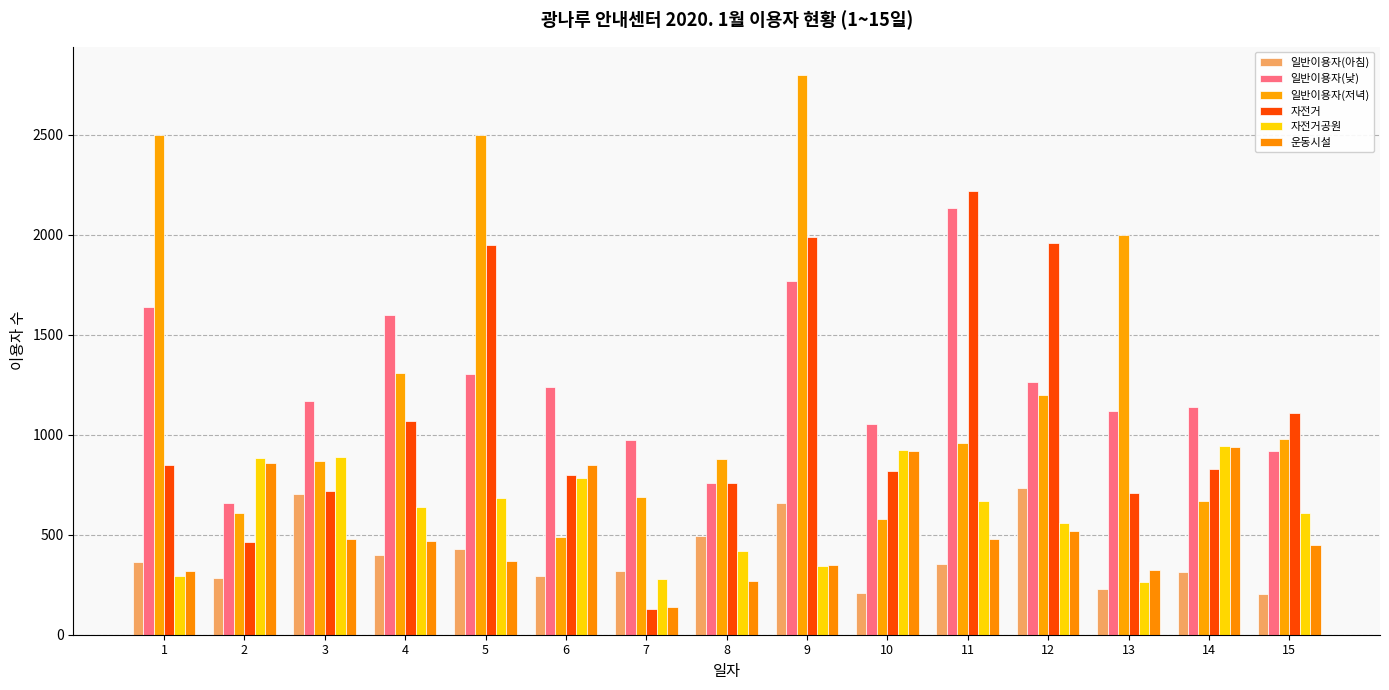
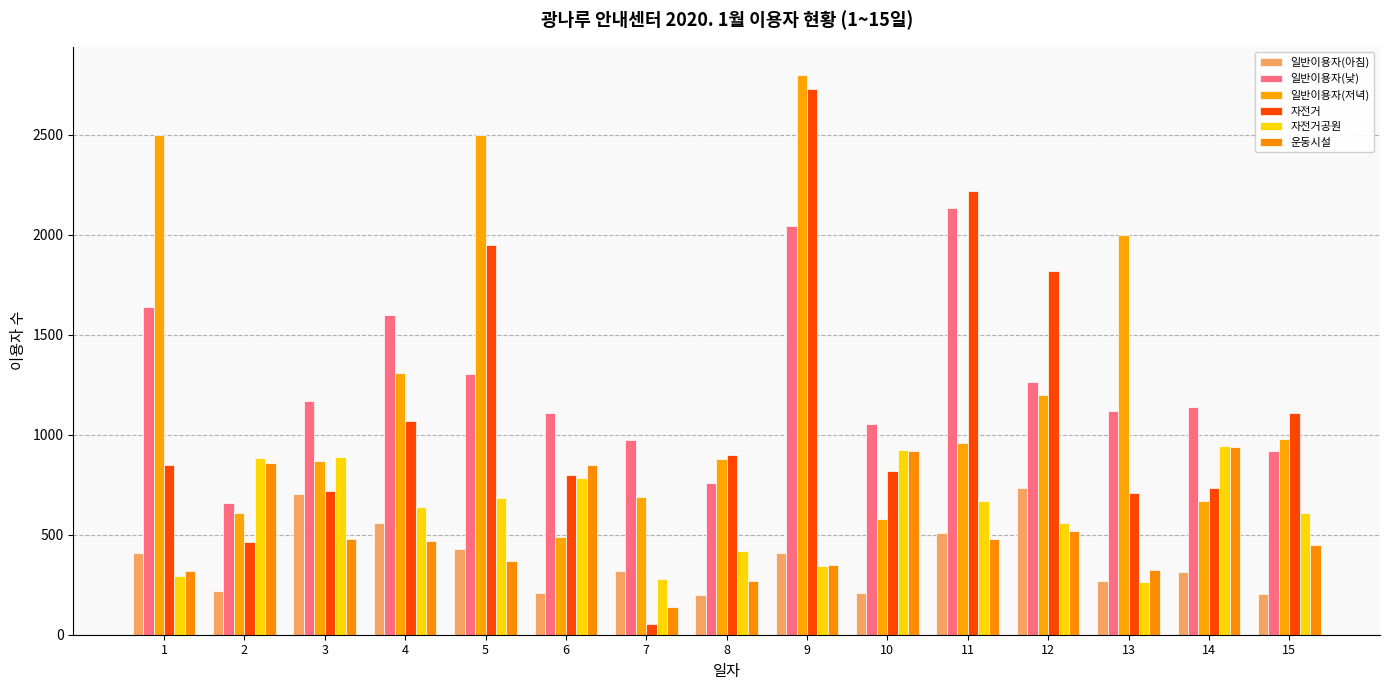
일반이용자(아침), 1: 370 -> 410
일반이용자(아침), 2: 290 -> 220
일반이용자(아침), 4: 400 -> 560
일반이용자(아침), 6: 290 -> 210
일반이용자(낮), 6: 1240 -> 1110
자전거, 7: 130 -> 50
일반이용자(아침), 8: 490 -> 200
자전거, 8: 760 -> 900
일반이용자(아침), 9: 660 -> 410
일반이용자(낮), 9: 1770 -> 2050
자전거, 9: 1990 -> 2730
일반이용자(아침), 11: 350 -> 510
자전거, 12: 1960 -> 1820
일반이용자(아침), 13: 230 -> 270
자전거, 14: 830 -> 730
